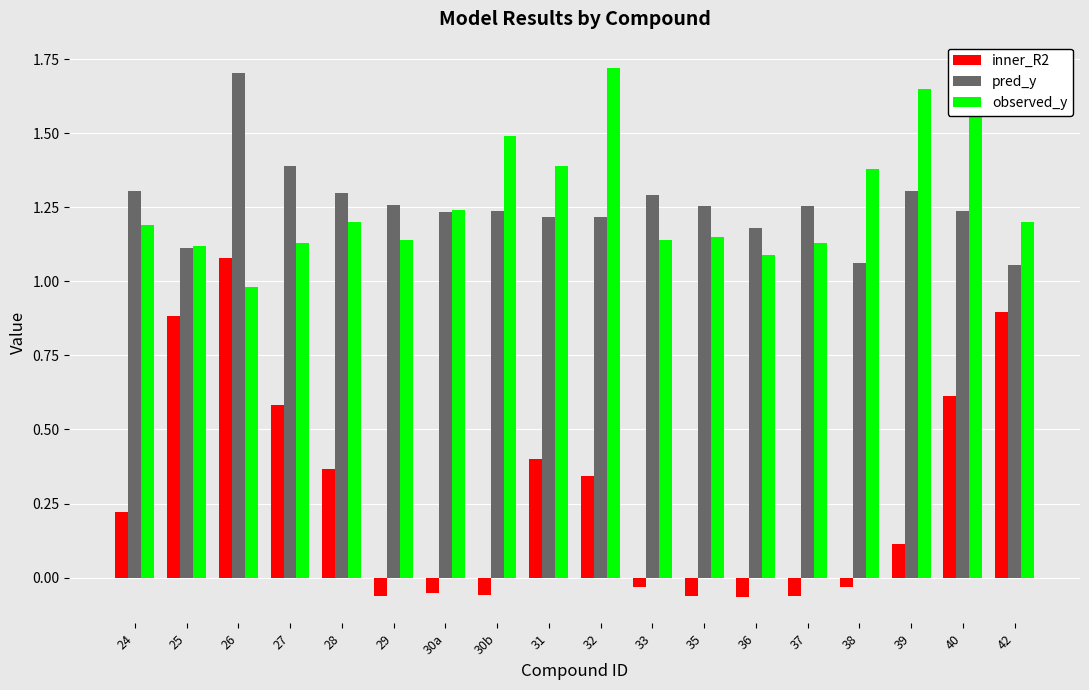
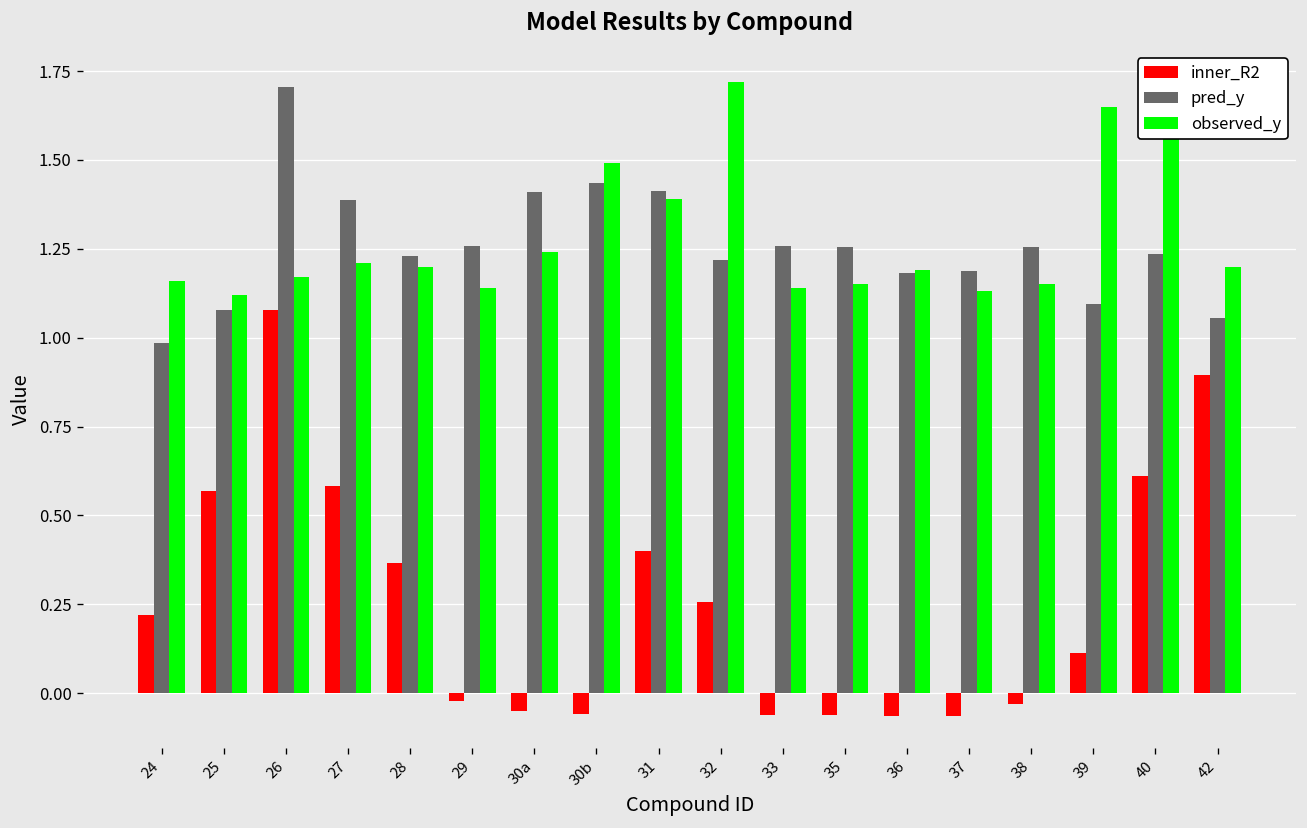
pred_y, 24: 1.30 -> 0.98
observed_y, 24: 1.19 -> 1.16
inner_R2, 25: 0.88 -> 0.57
pred_y, 25: 1.11 -> 1.08
observed_y, 26: 0.98 -> 1.17
observed_y, 27: 1.13 -> 1.21
pred_y, 28: 1.30 -> 1.23
inner_R2, 29: -0.06 -> -0.02
pred_y, 30a: 1.23 -> 1.41
pred_y, 30b: 1.24 -> 1.43
pred_y, 31: 1.22 -> 1.41
inner_R2, 32: 0.34 -> 0.26
inner_R2, 33: -0.03 -> -0.06
pred_y, 33: 1.29 -> 1.26
observed_y, 36: 1.09 -> 1.19
pred_y, 37: 1.26 -> 1.19
pred_y, 38: 1.06 -> 1.26
observed_y, 38: 1.38 -> 1.15
pred_y, 39: 1.30 -> 1.09
